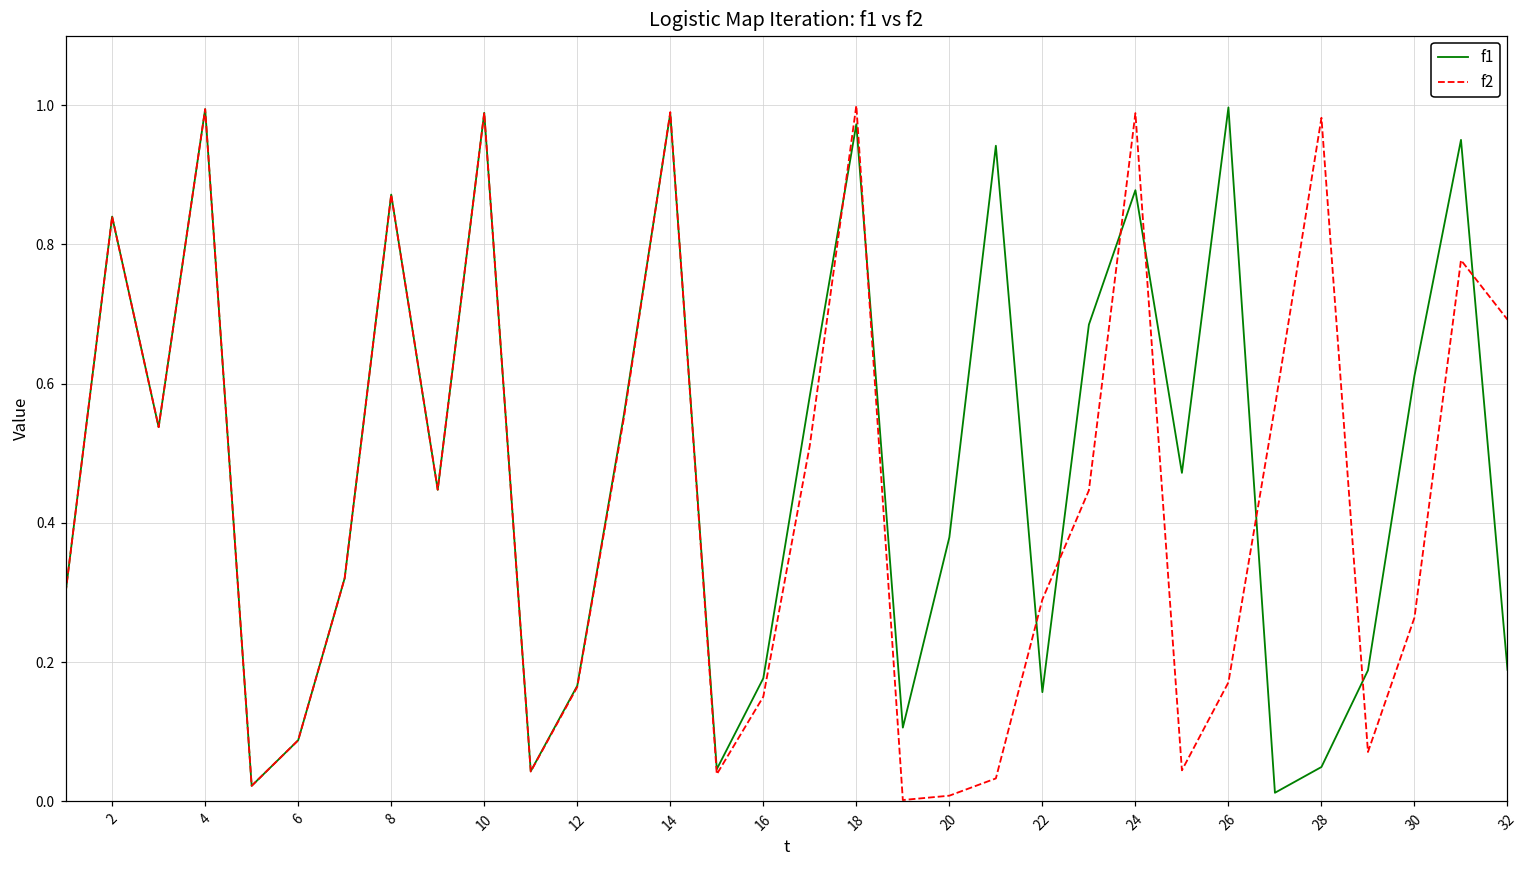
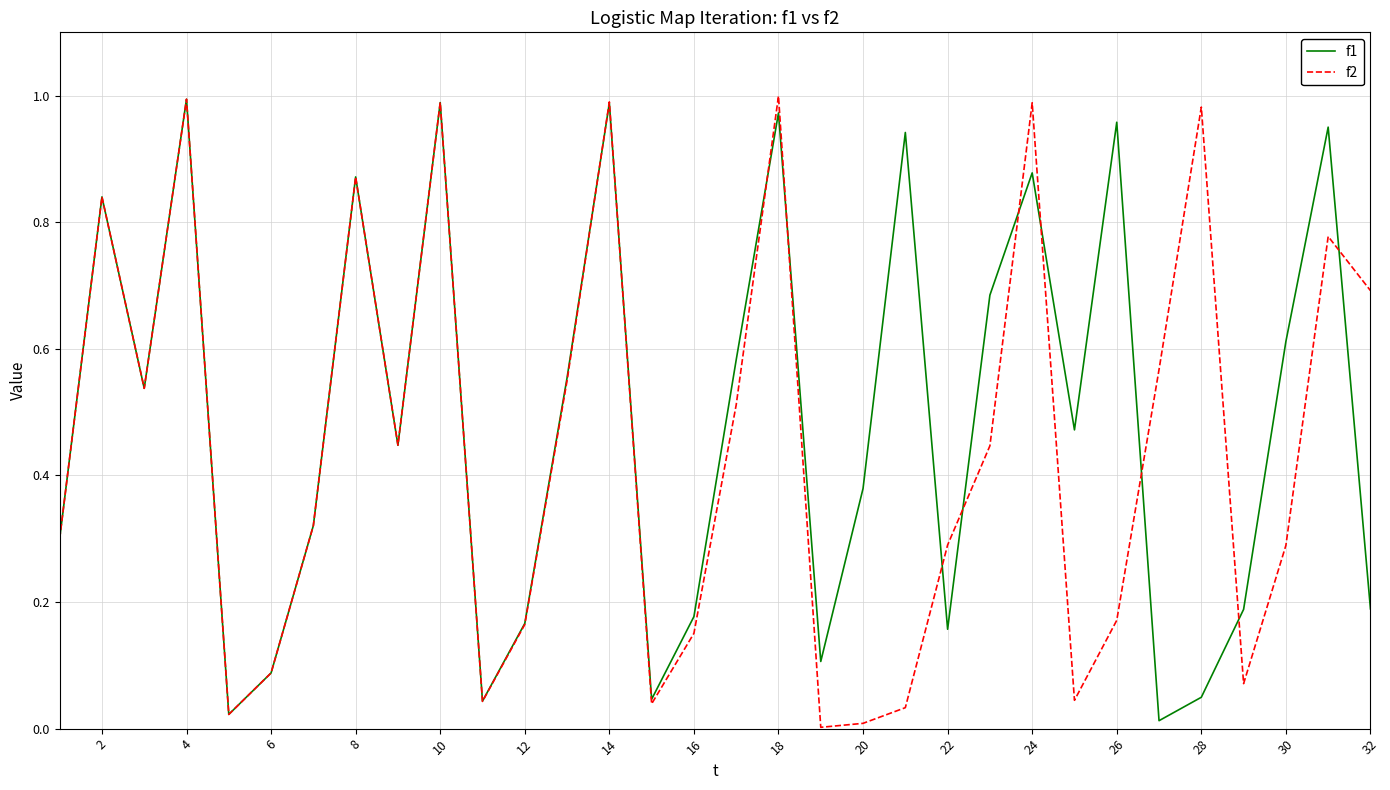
f1, 26: 1.00 -> 0.96
f2, 30: 0.26 -> 0.29
